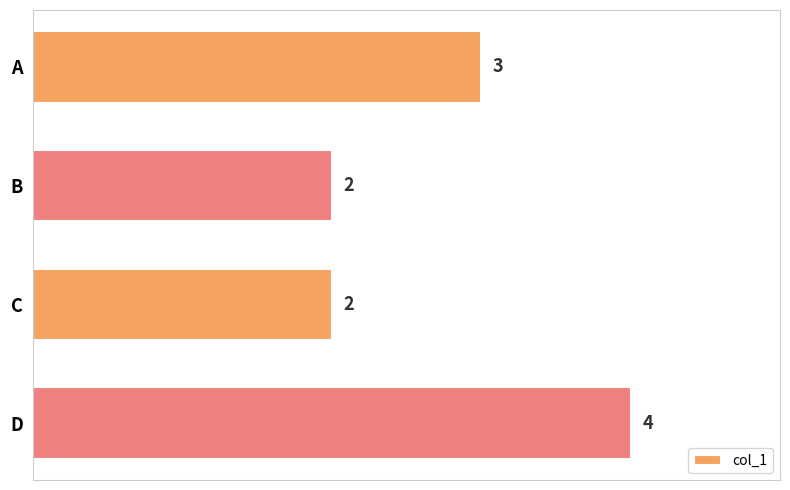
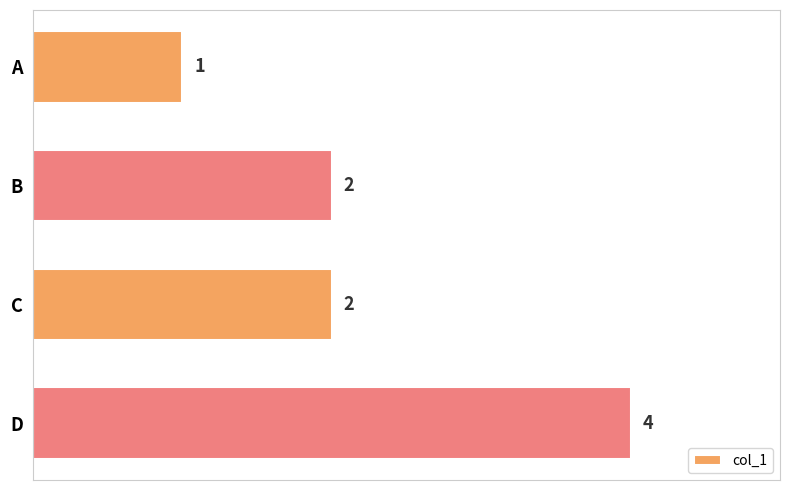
A: 3 -> 1
